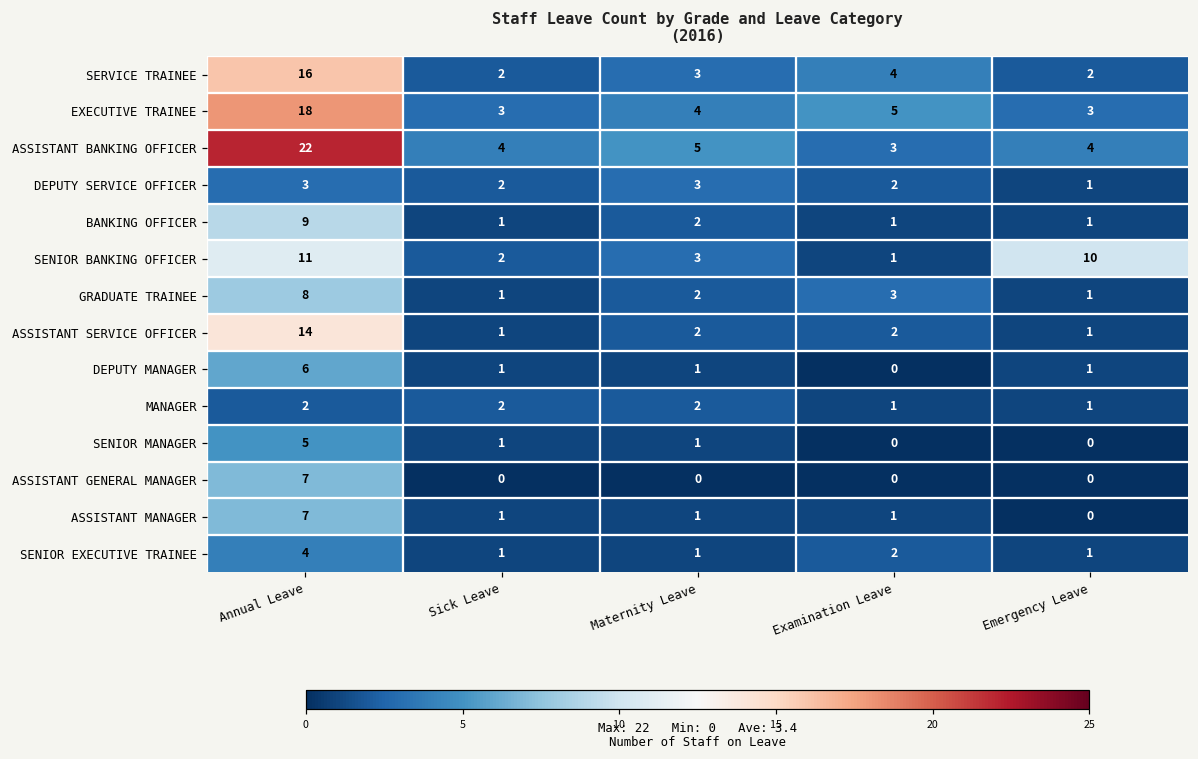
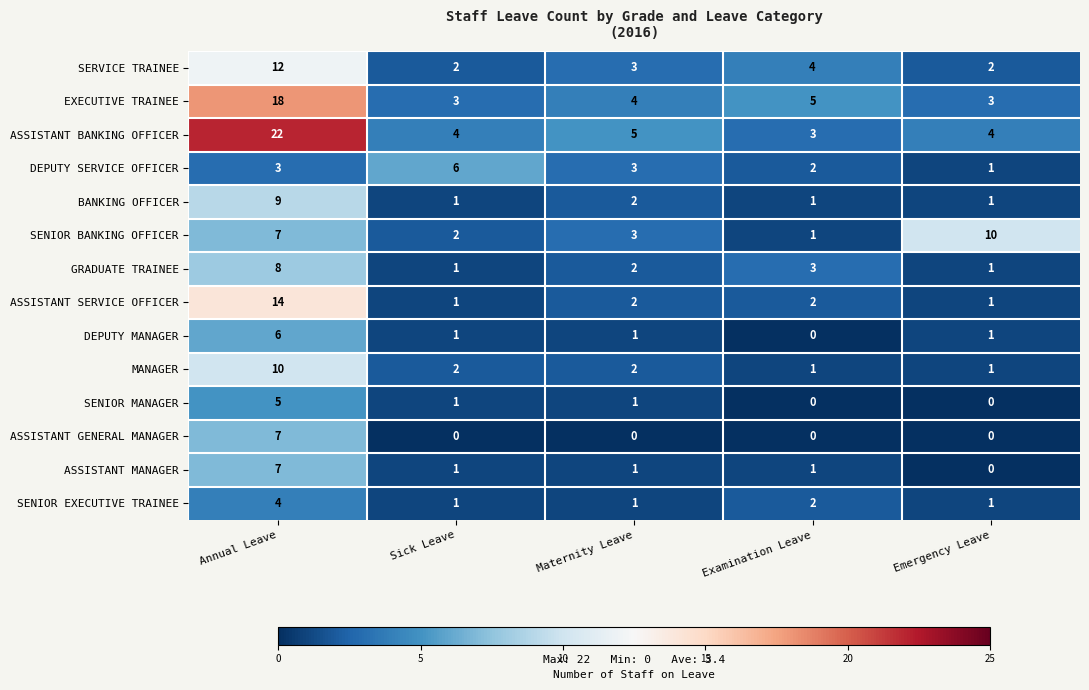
SERVICE TRAINEE, Annual Leave: 16 -> 12
DEPUTY SERVICE OFFICER, Sick Leave: 2 -> 6
SENIOR BANKING OFFICER, Annual Leave: 11 -> 7
MANAGER, Annual Leave: 2 -> 10
